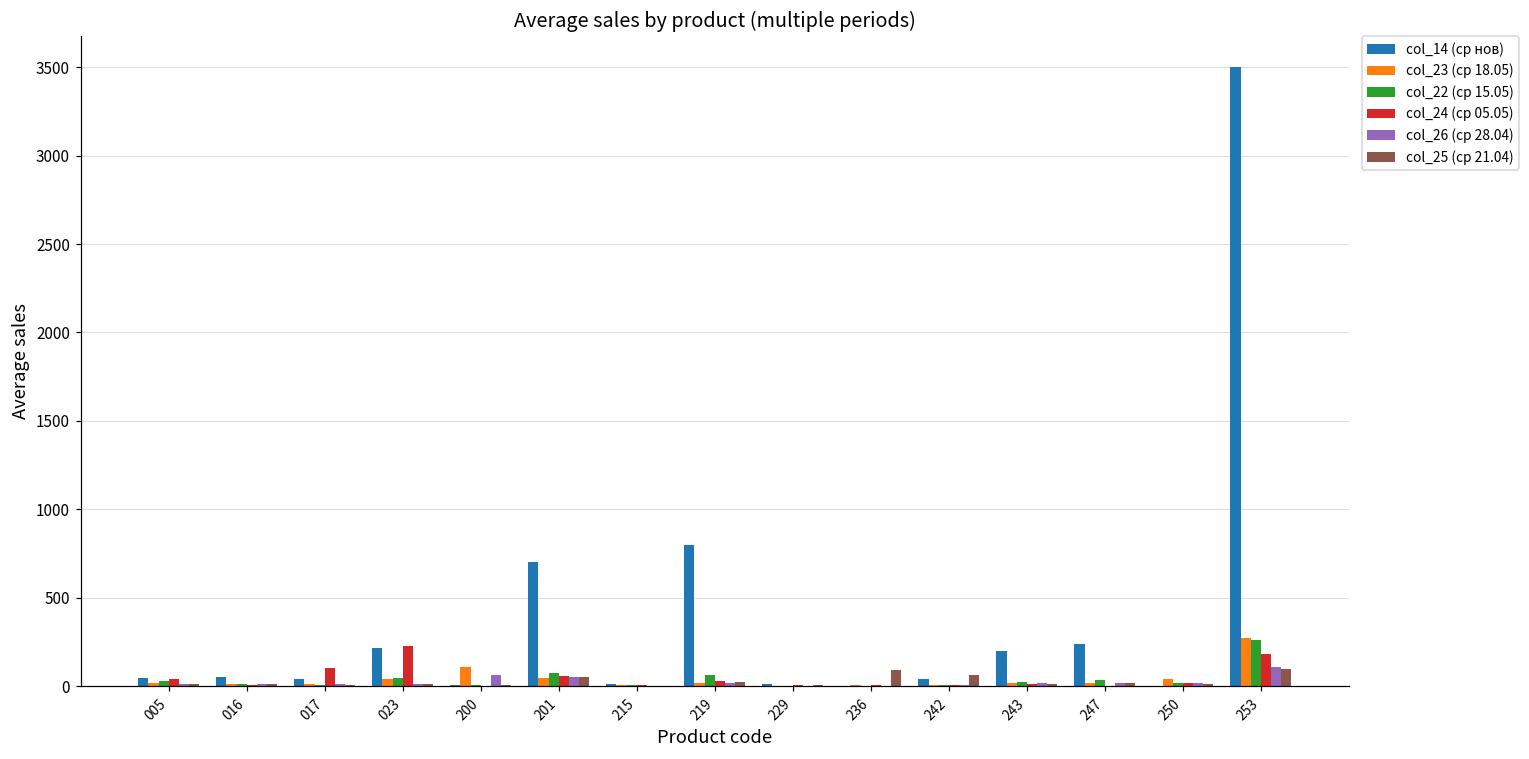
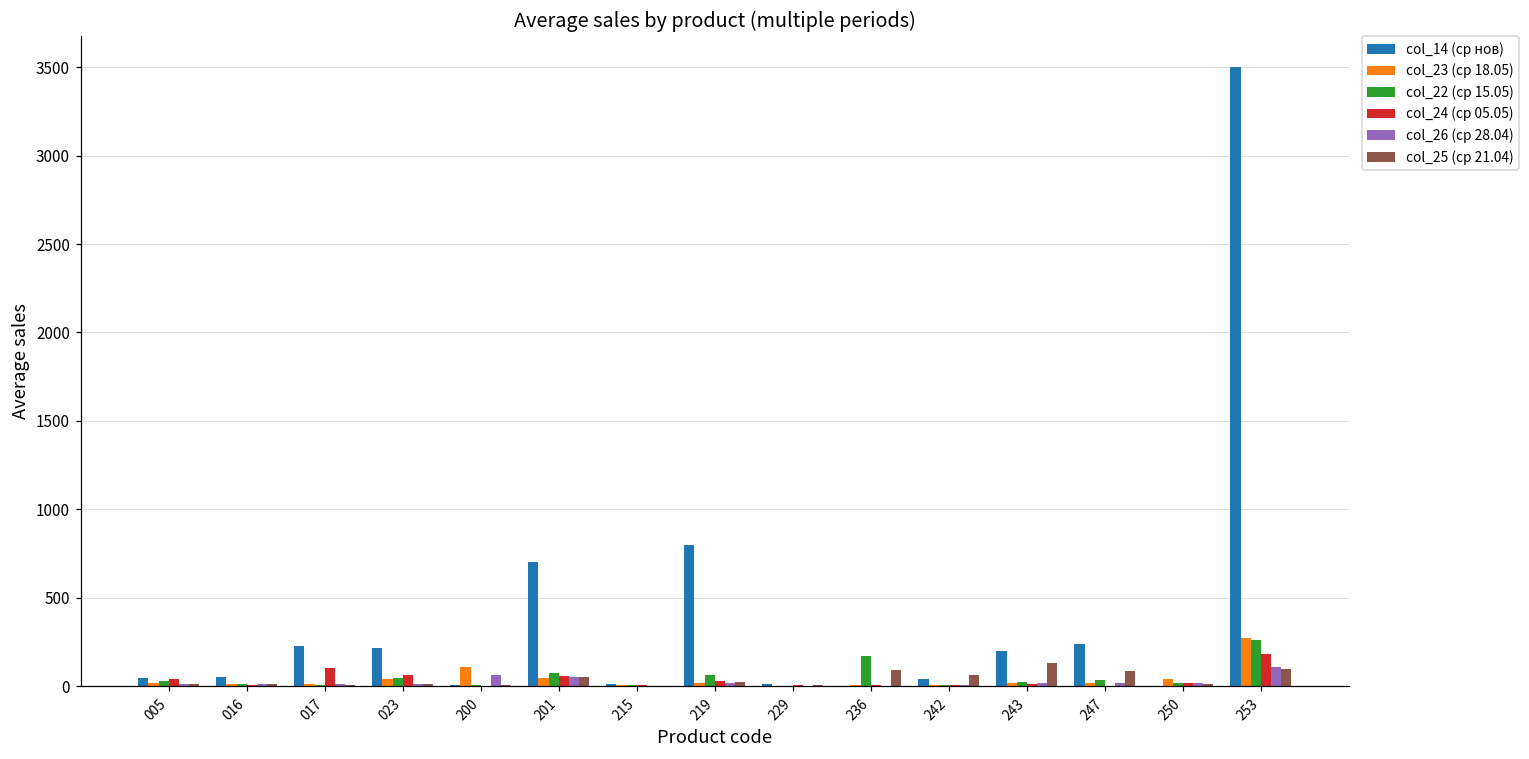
col_14 (ср нов), 017: 40 -> 230
col_24 (ср 05.05), 023: 230 -> 60
col_22 (ср 15.05), 236: 0 -> 170
col_25 (ср 21.04), 243: 10 -> 130
col_25 (ср 21.04), 247: 20 -> 80
